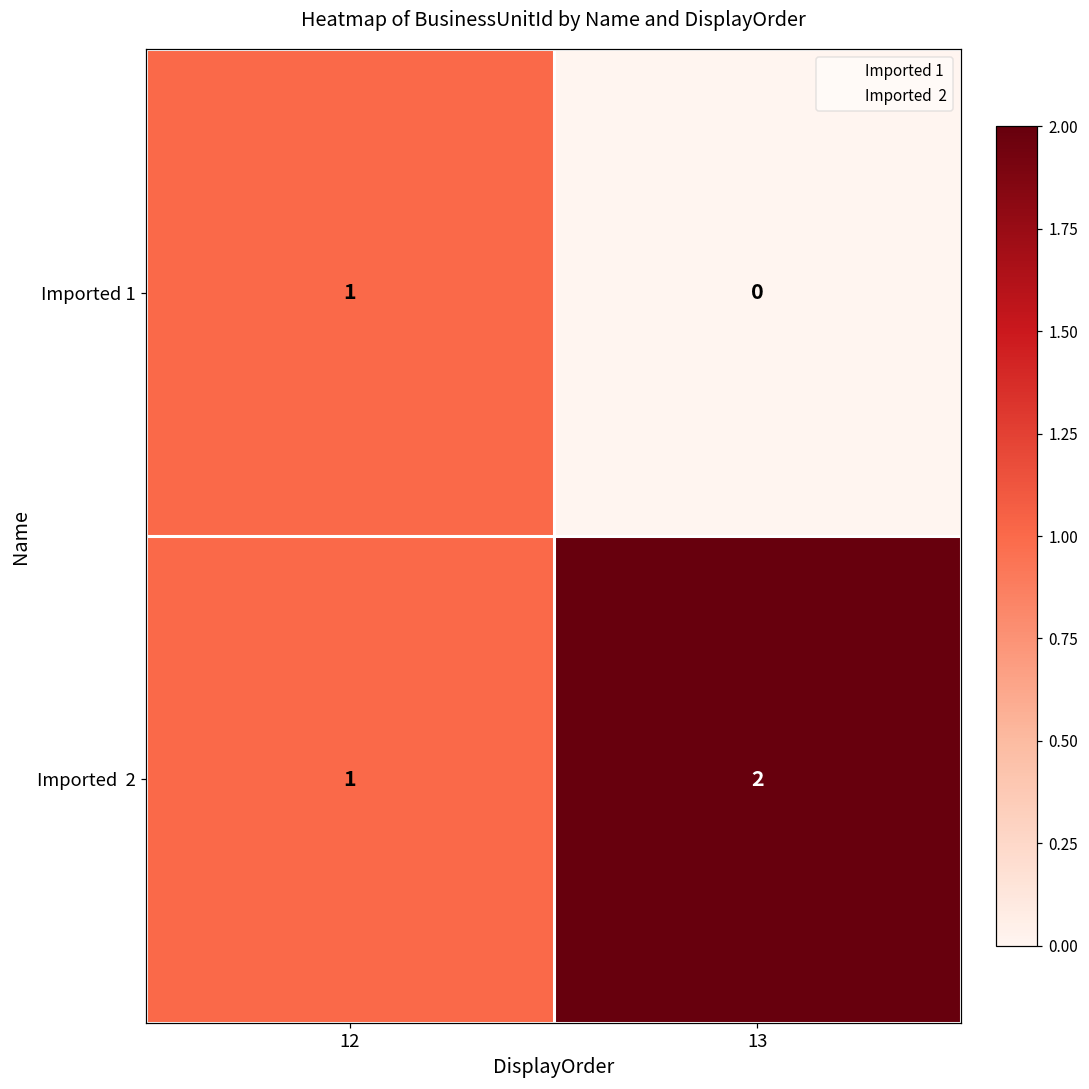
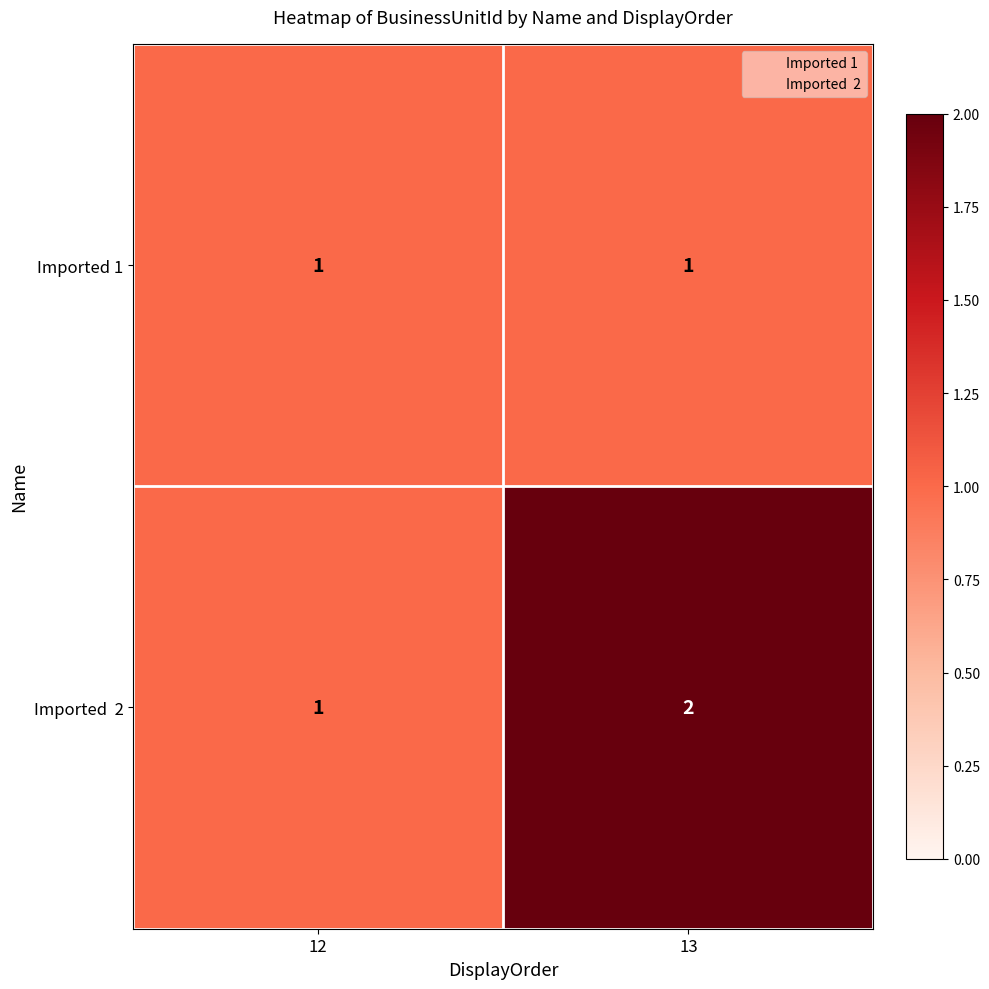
Imported 1, 13: 0 -> 1
